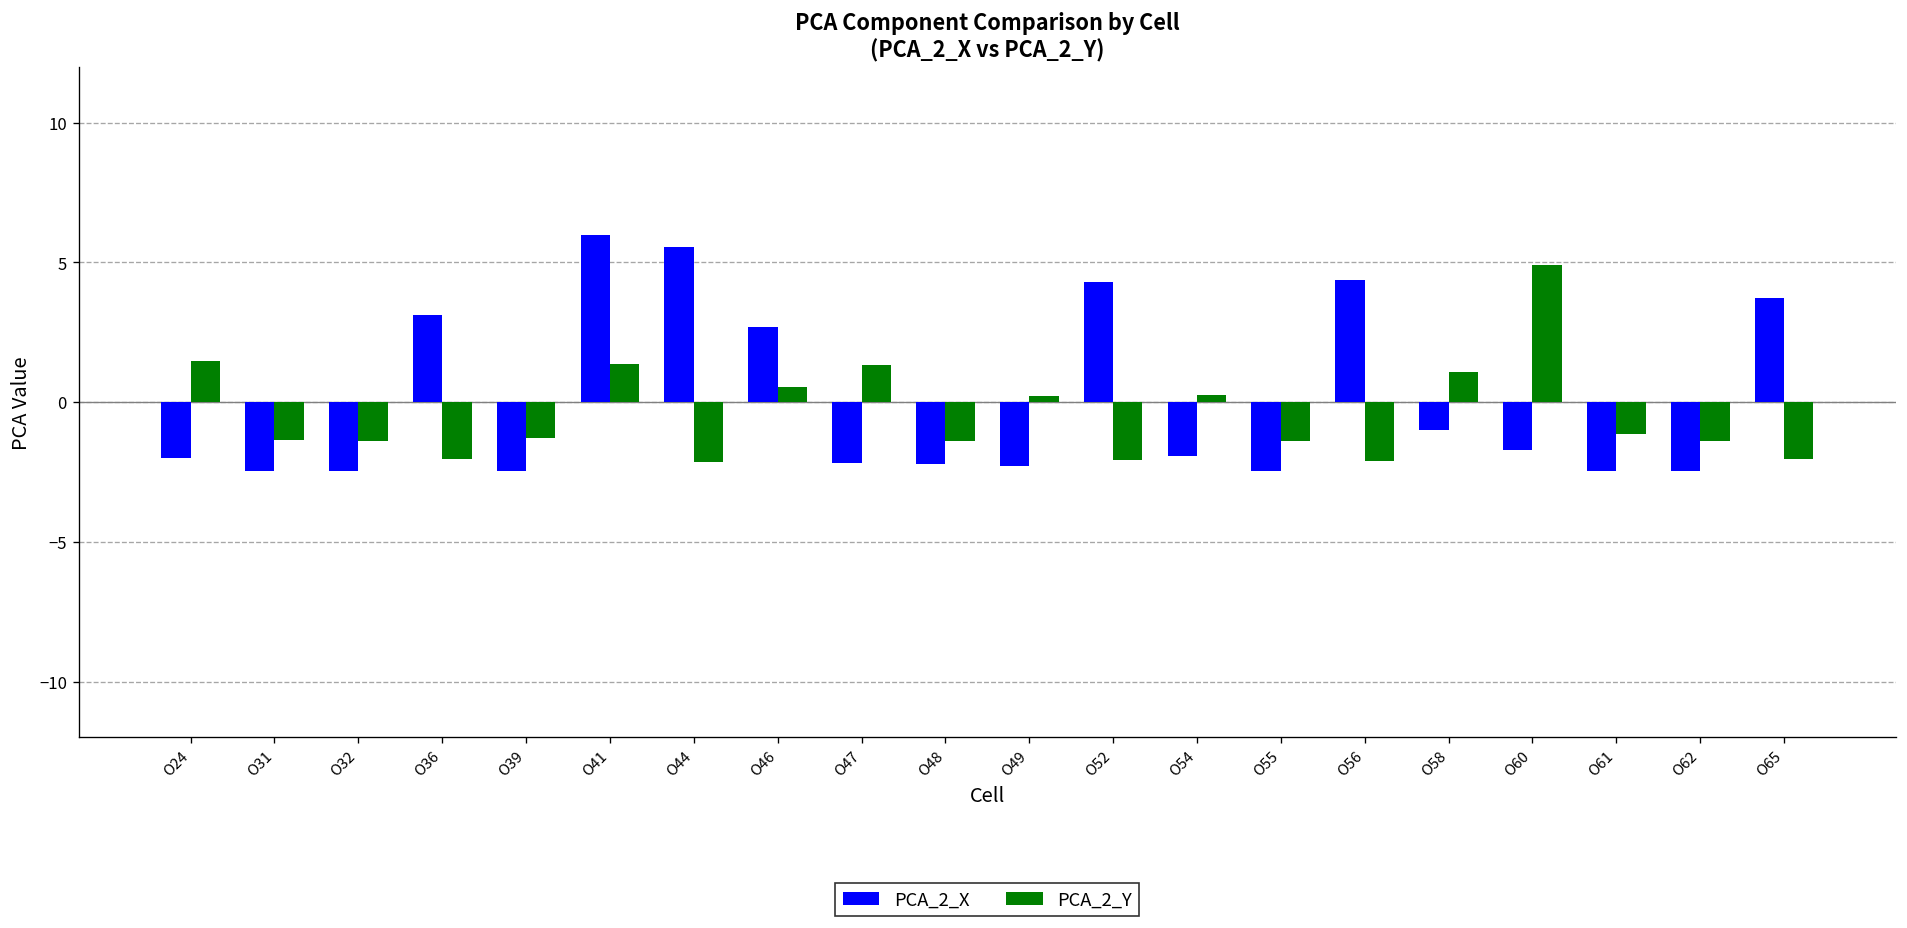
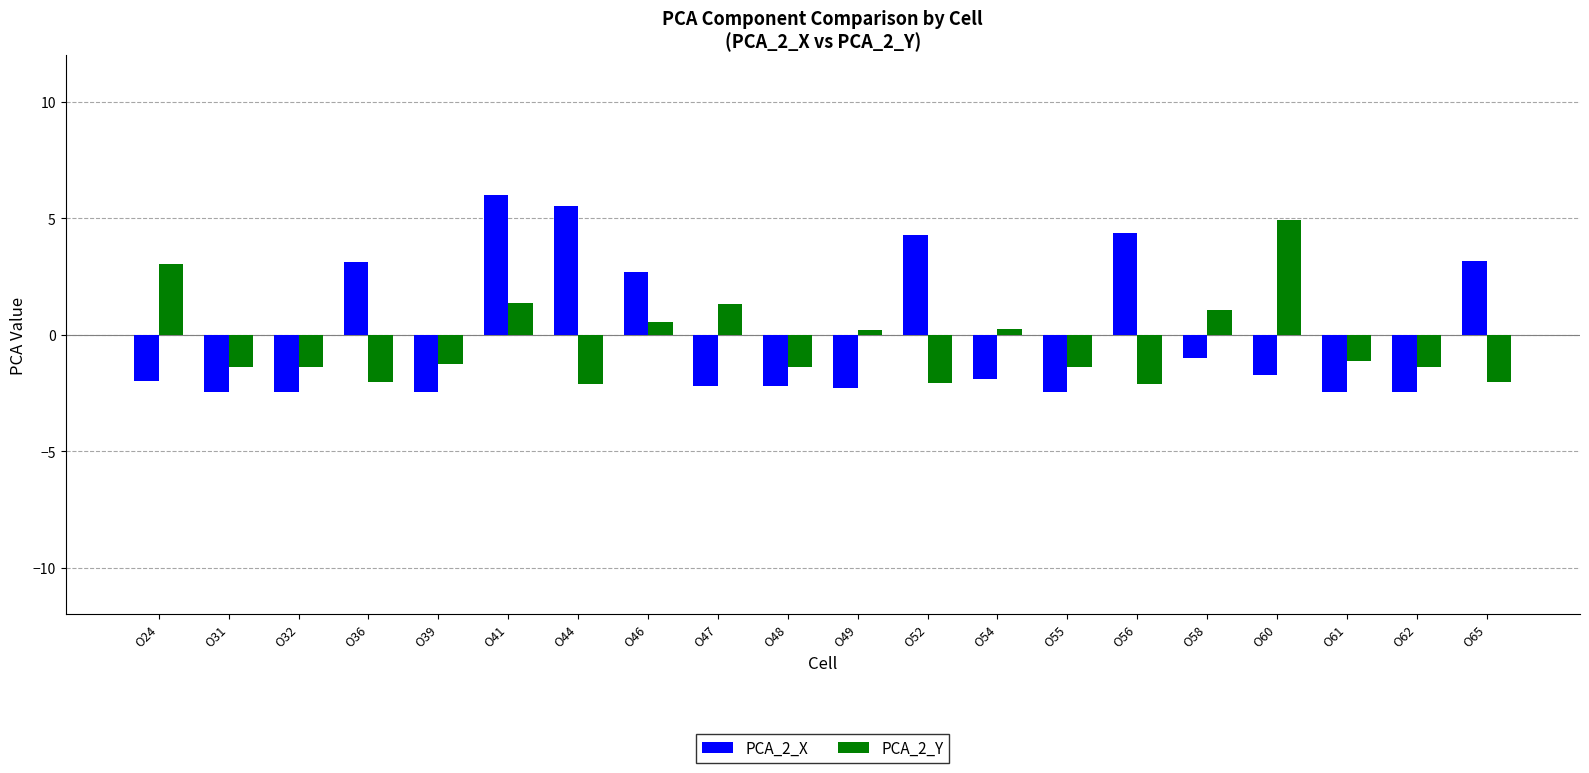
PCA_2_Y, O24: 1.5 -> 3.0
PCA_2_X, O65: 3.7 -> 3.2
